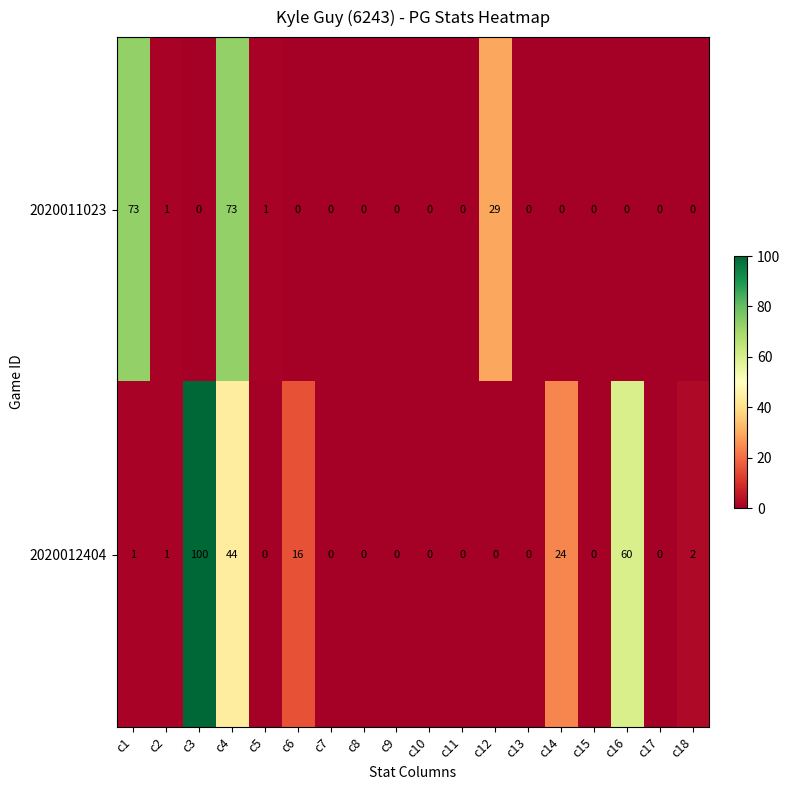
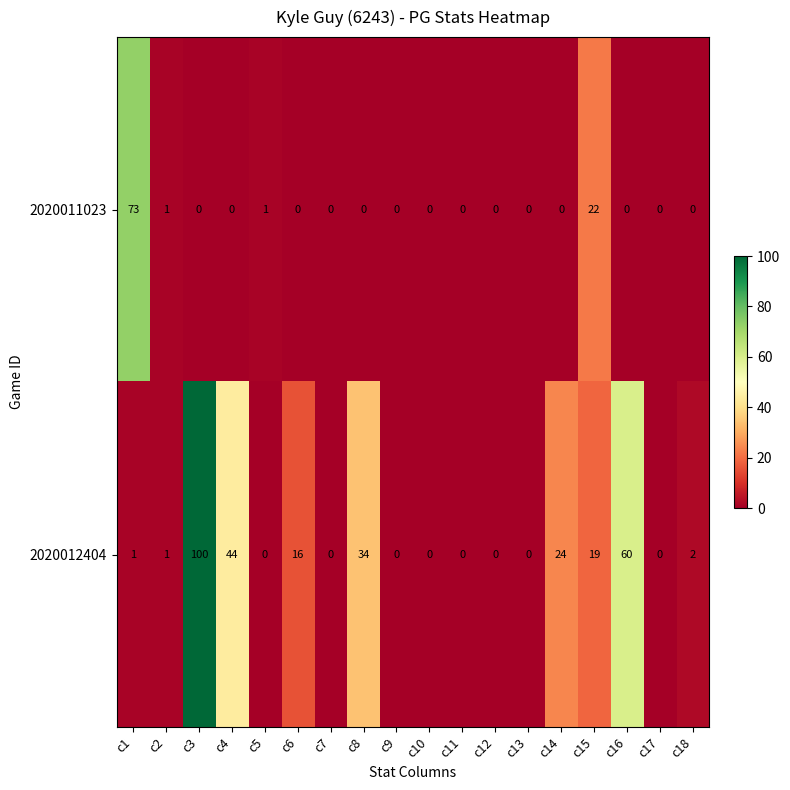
2020011023, c4: 73 -> 0
2020011023, c12: 29 -> 0
2020011023, c15: 0 -> 22
2020012404, c8: 0 -> 34
2020012404, c15: 0 -> 19
